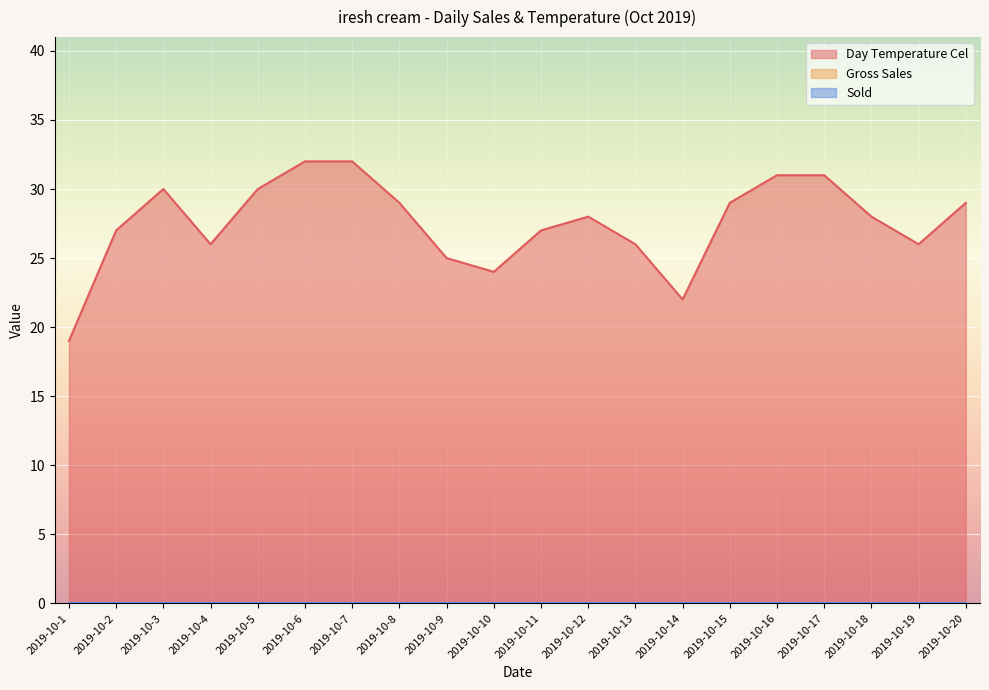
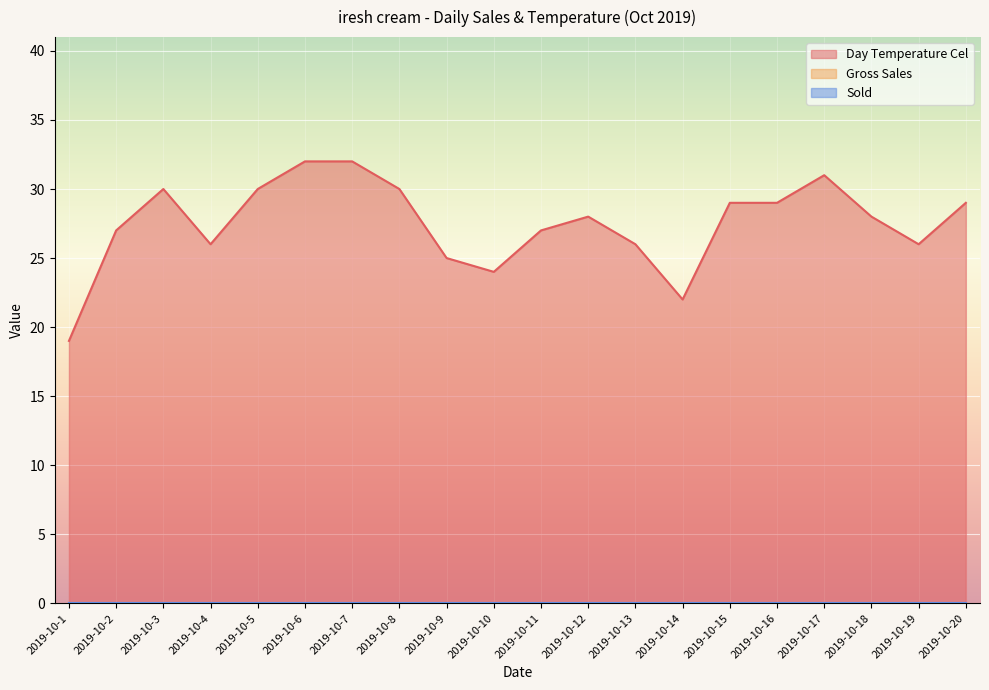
Day Temperature Cel, 2019-10-8: 29 -> 30
Day Temperature Cel, 2019-10-16: 31 -> 29
